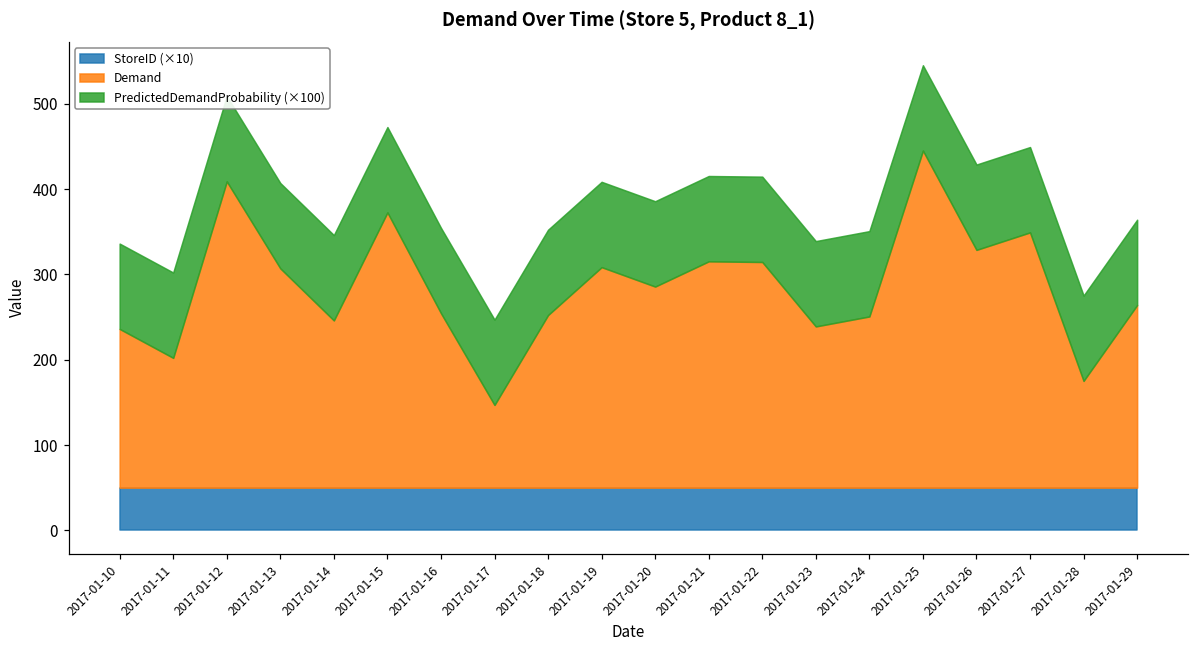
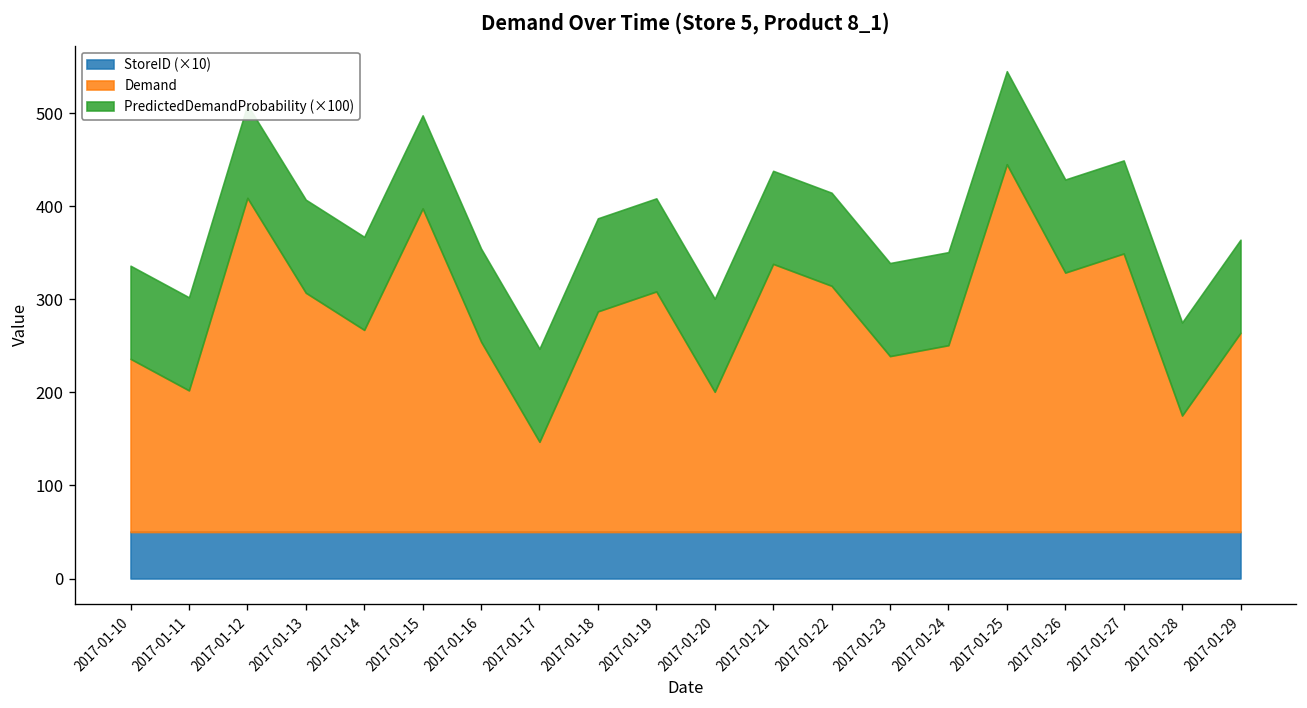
Demand, 2017-01-14: 200 -> 220
Demand, 2017-01-15: 320 -> 350
Demand, 2017-01-18: 200 -> 240
Demand, 2017-01-20: 240 -> 150
Demand, 2017-01-21: 270 -> 290
